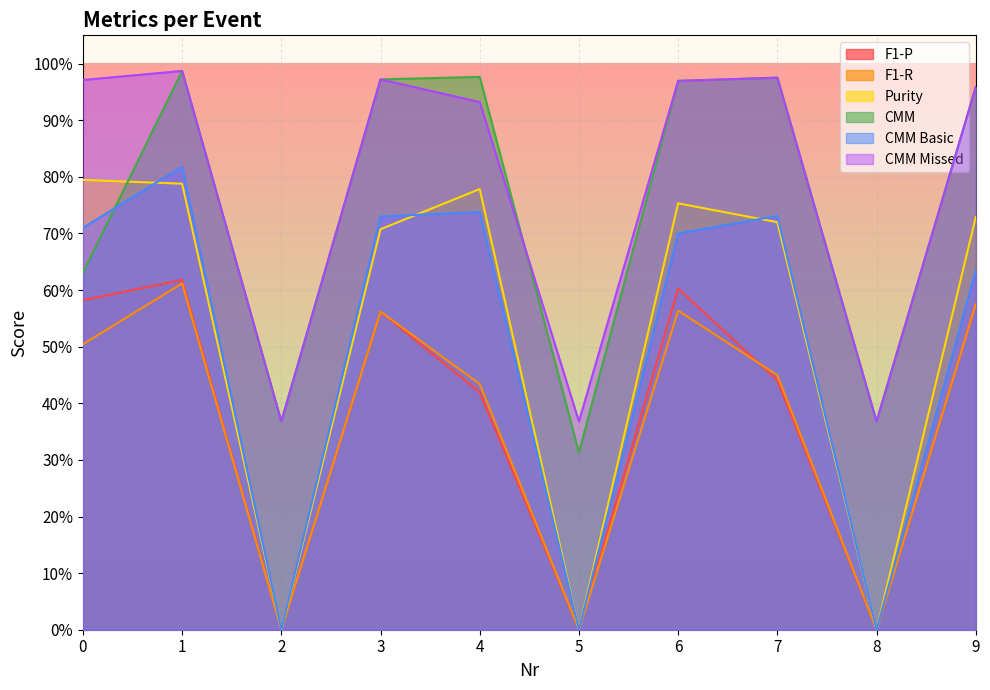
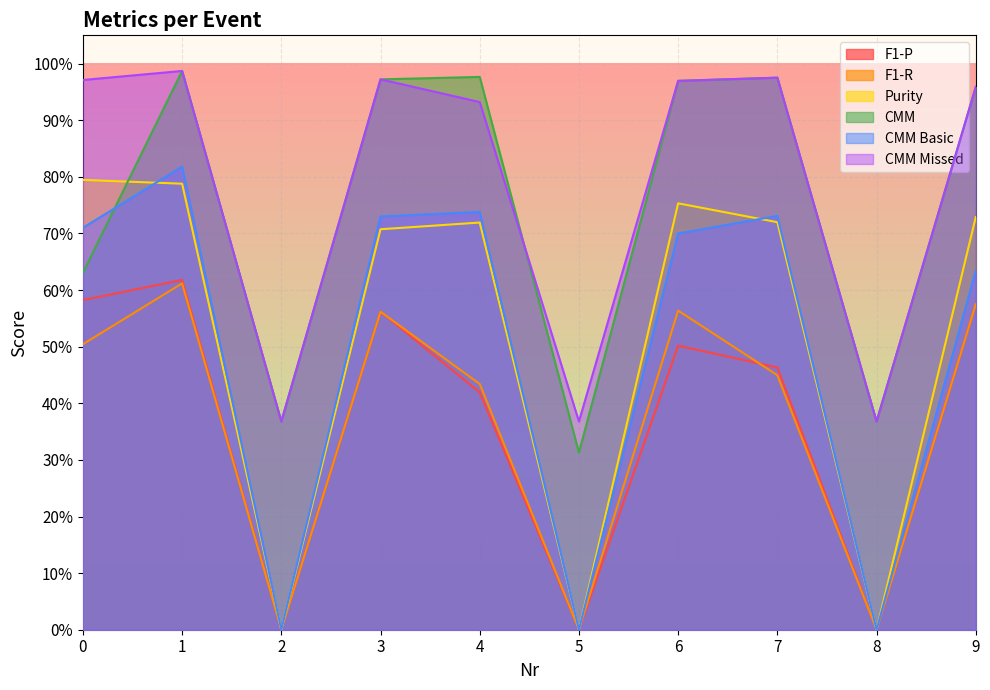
Purity, 4: 78% -> 72%
F1-P, 6: 60% -> 50%
F1-P, 7: 44% -> 46%
